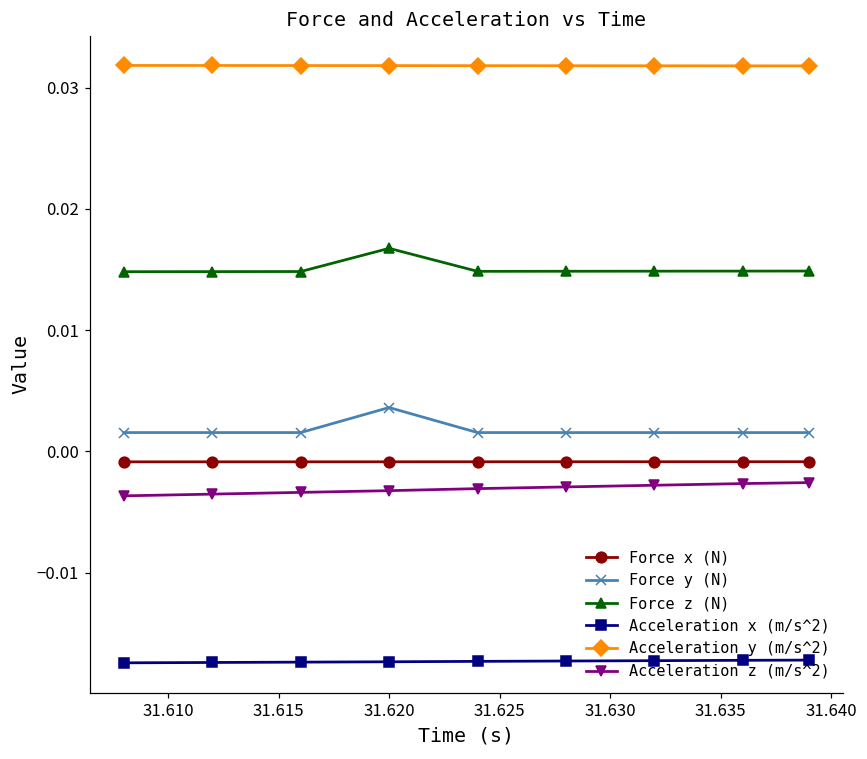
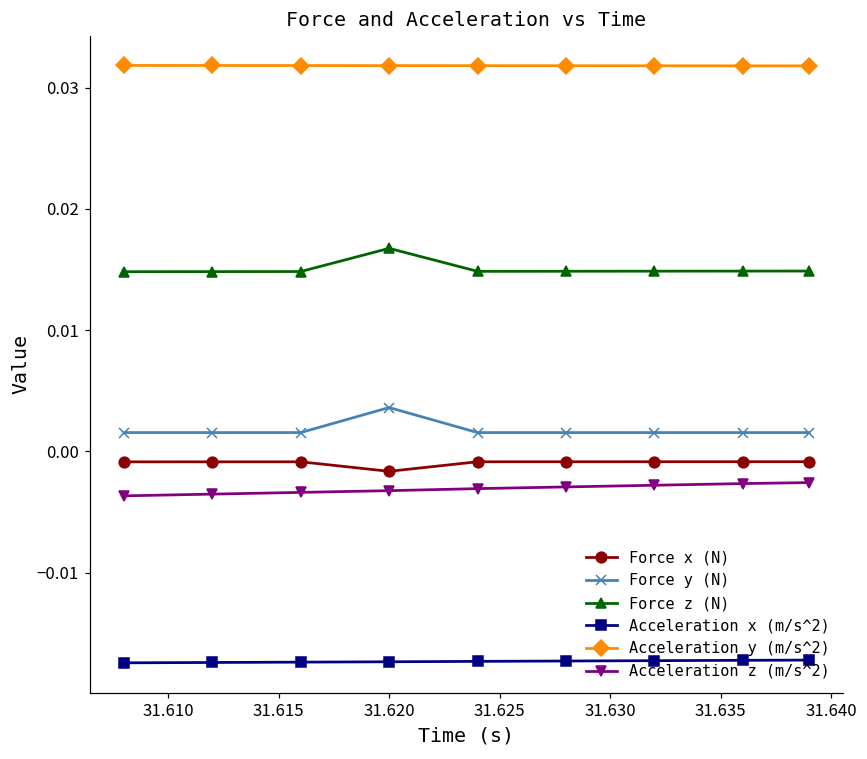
Force x (N), 31.620: -0.0008 -> -0.0016
